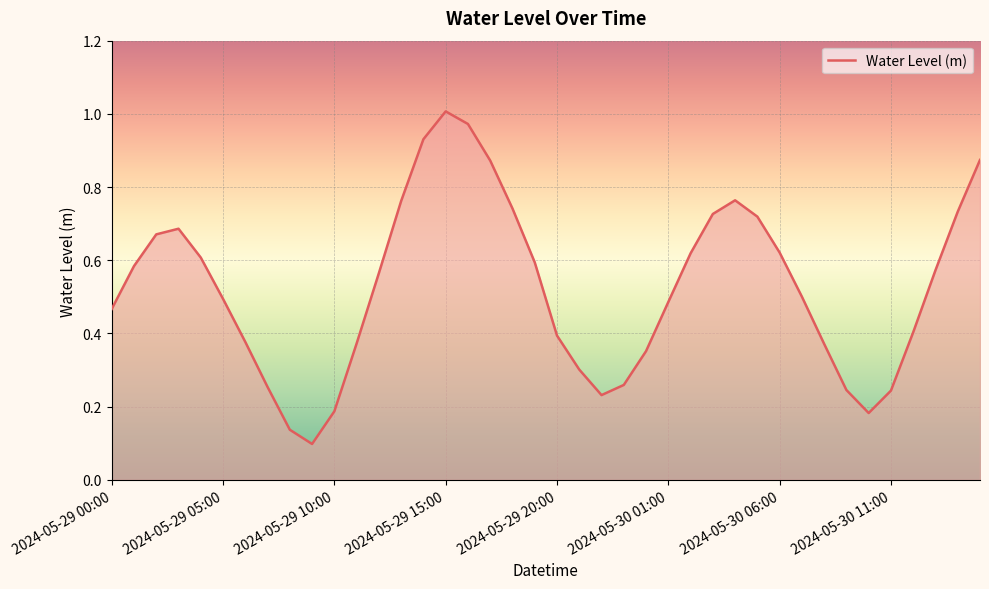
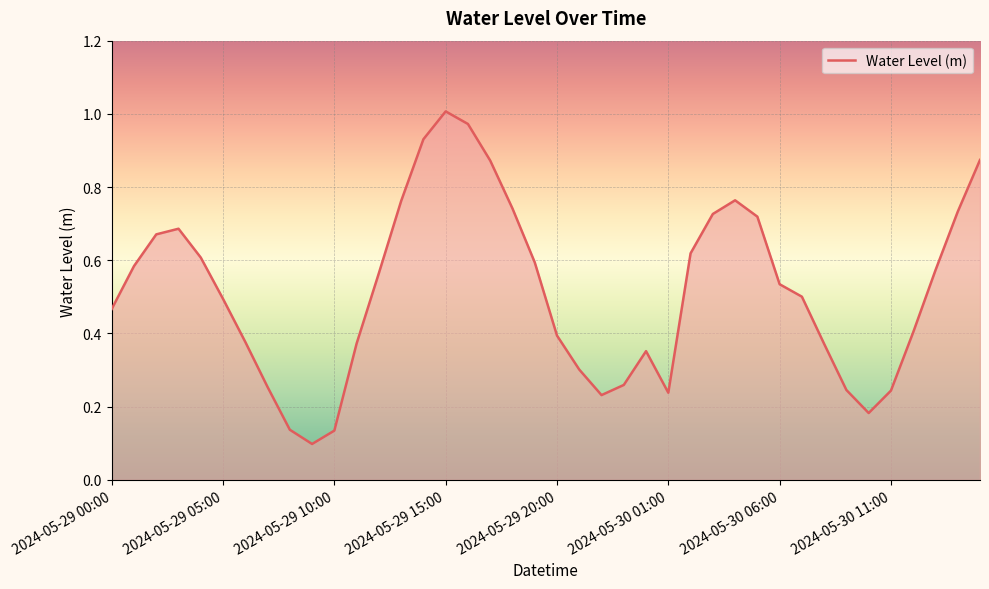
2024-05-29 10:00: 0.19 -> 0.13
2024-05-30 01:00: 0.49 -> 0.24
2024-05-30 06:00: 0.62 -> 0.53
